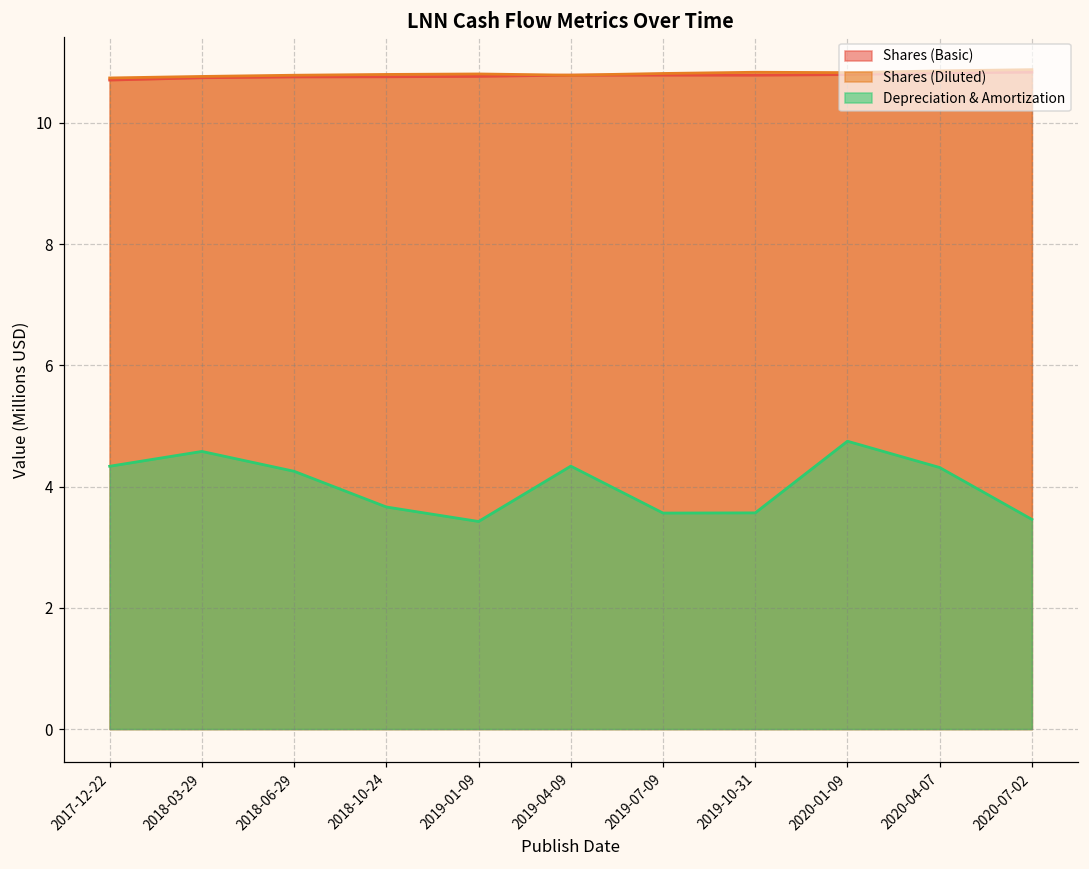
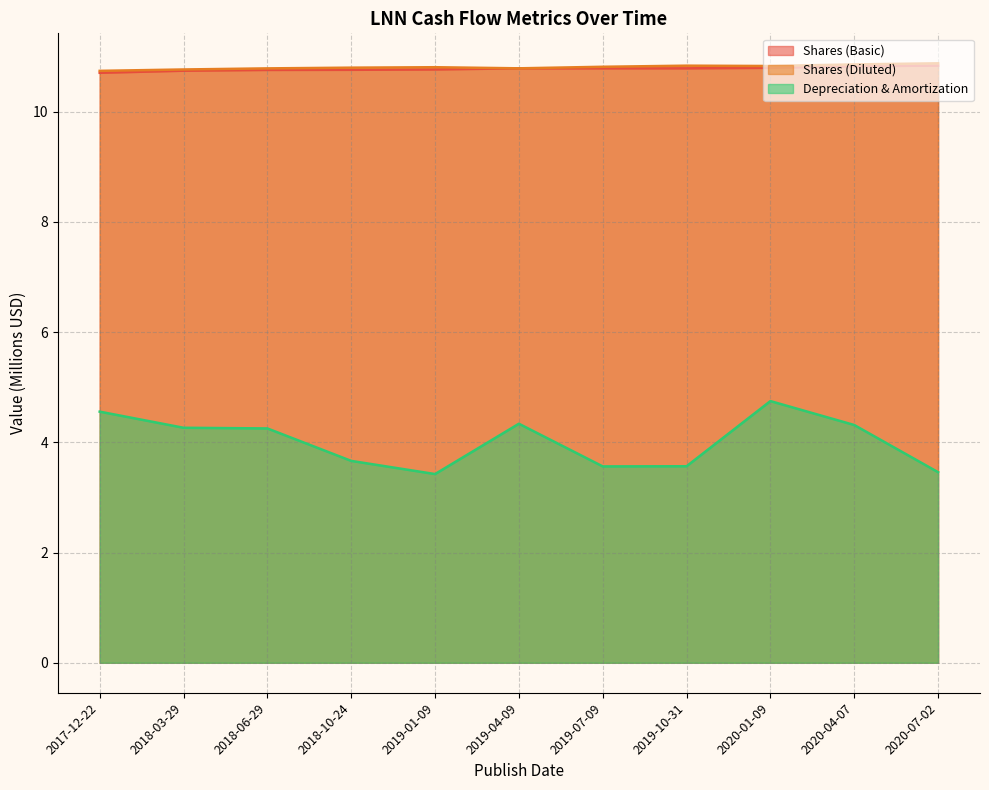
Depreciation & Amortization, 2017-12-22: 4.3 -> 4.6
Depreciation & Amortization, 2018-03-29: 4.6 -> 4.3
